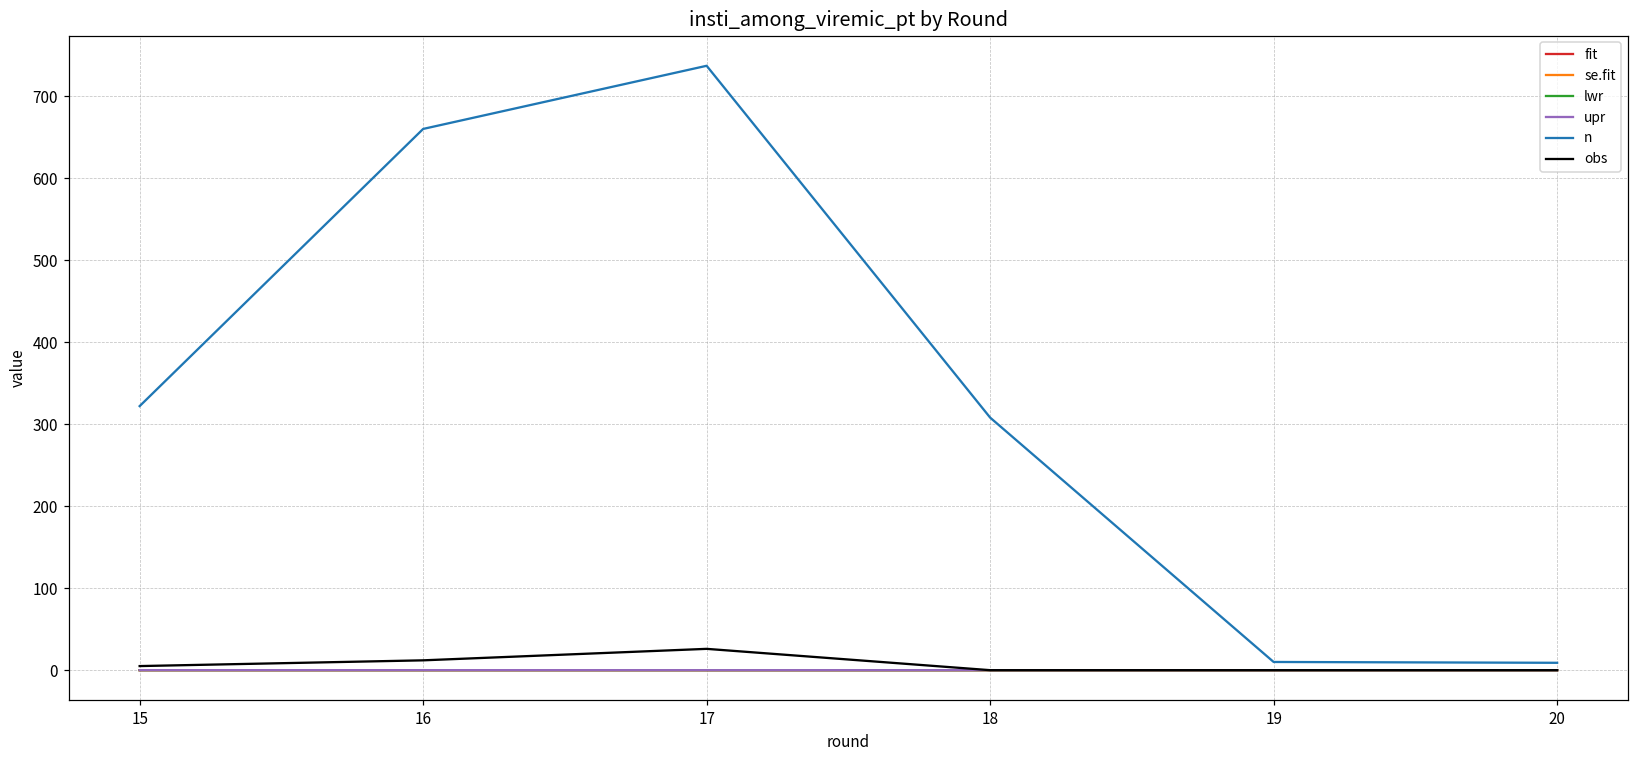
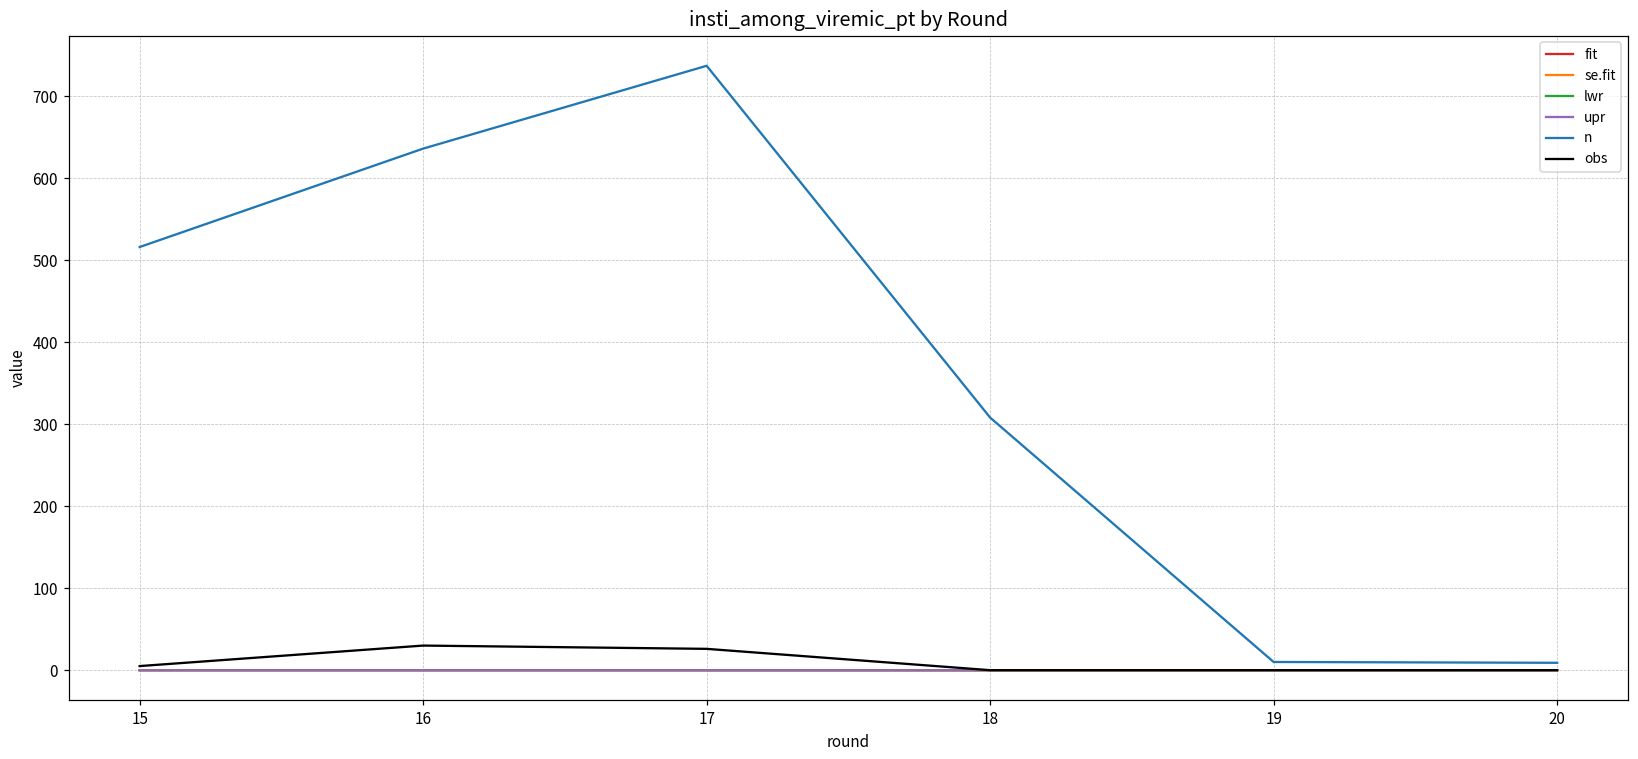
n, 15: 320 -> 520
n, 16: 660 -> 640
obs, 16: 10 -> 30
